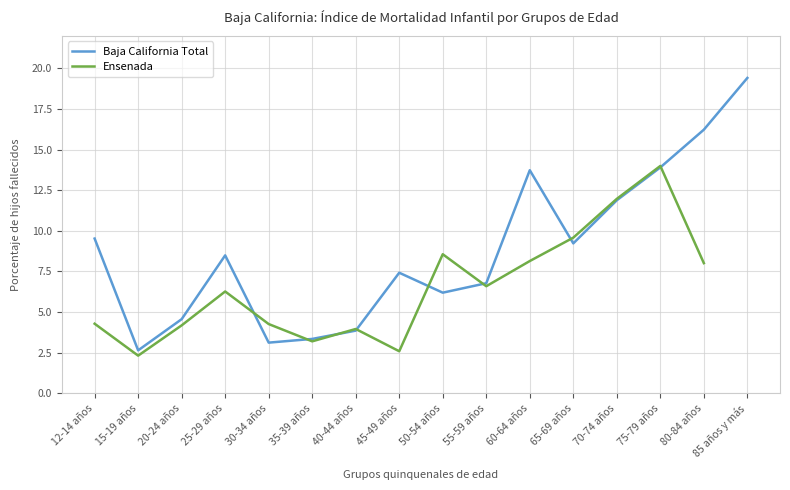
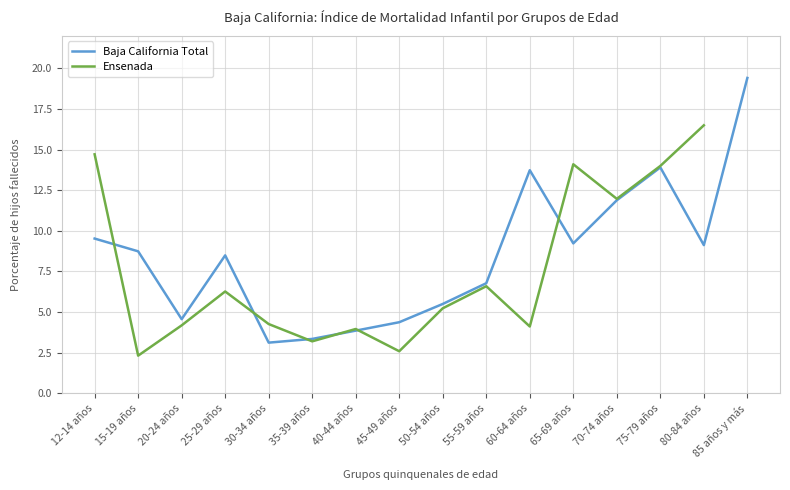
Ensenada, 12-14 años: 4.3 -> 14.7
Baja California Total, 15-19 años: 2.6 -> 8.7
Baja California Total, 45-49 años: 7.4 -> 4.4
Baja California Total, 50-54 años: 6.2 -> 5.5
Ensenada, 50-54 años: 8.6 -> 5.2
Ensenada, 60-64 años: 8.1 -> 4.1
Ensenada, 65-69 años: 9.6 -> 14.1
Baja California Total, 80-84 años: 16.2 -> 9.1
Ensenada, 80-84 años: 8.0 -> 16.5
